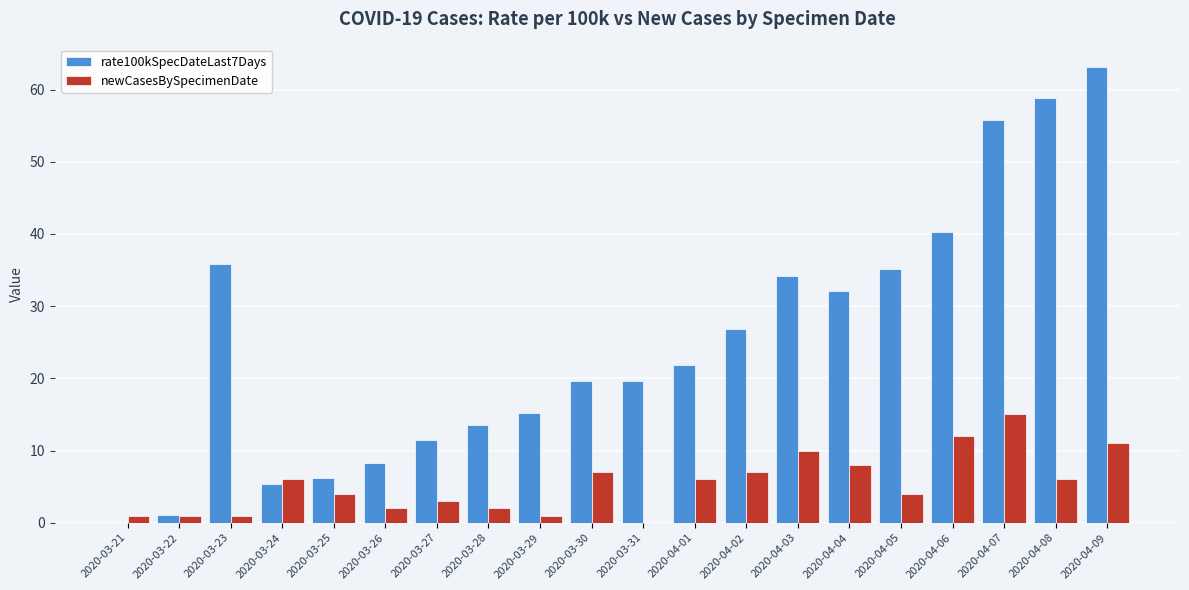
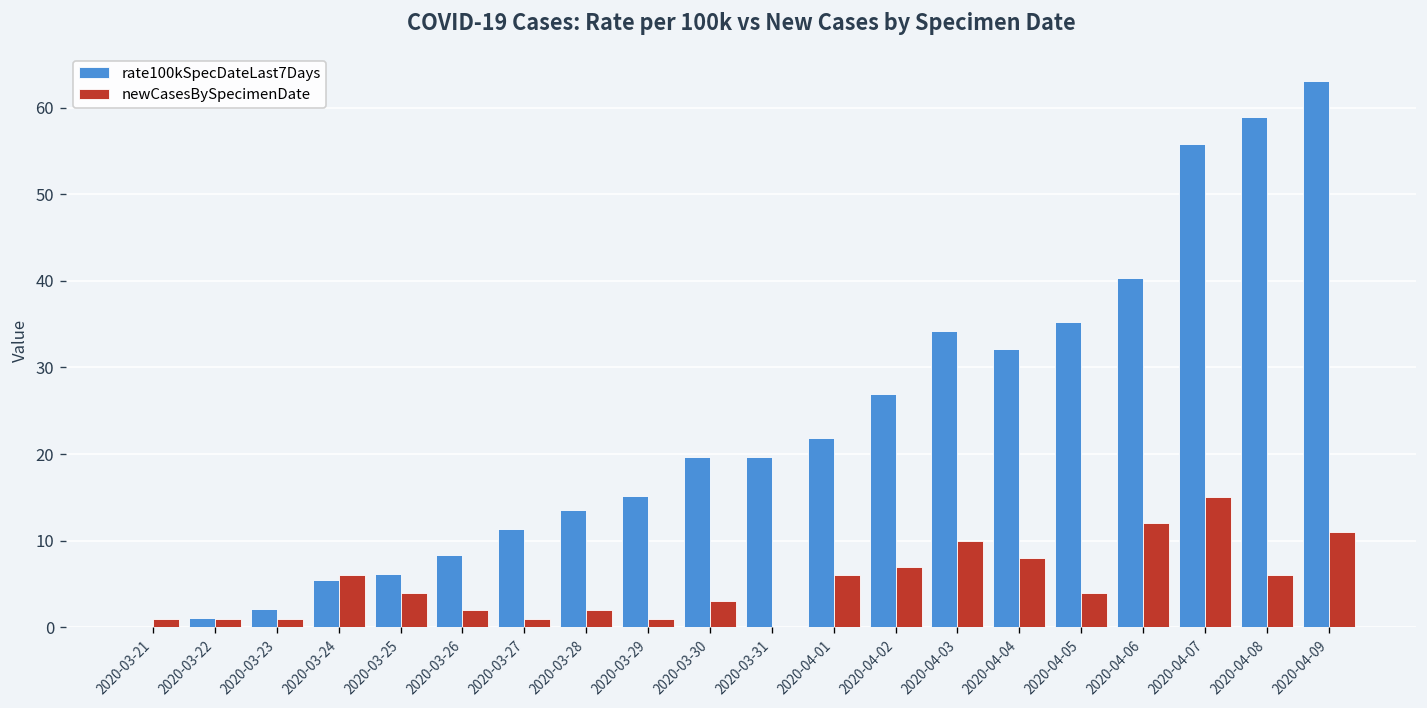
rate100kSpecDateLast7Days, 2020-03-23: 36 -> 2
newCasesBySpecimenDate, 2020-03-27: 3 -> 1
newCasesBySpecimenDate, 2020-03-30: 7 -> 3
